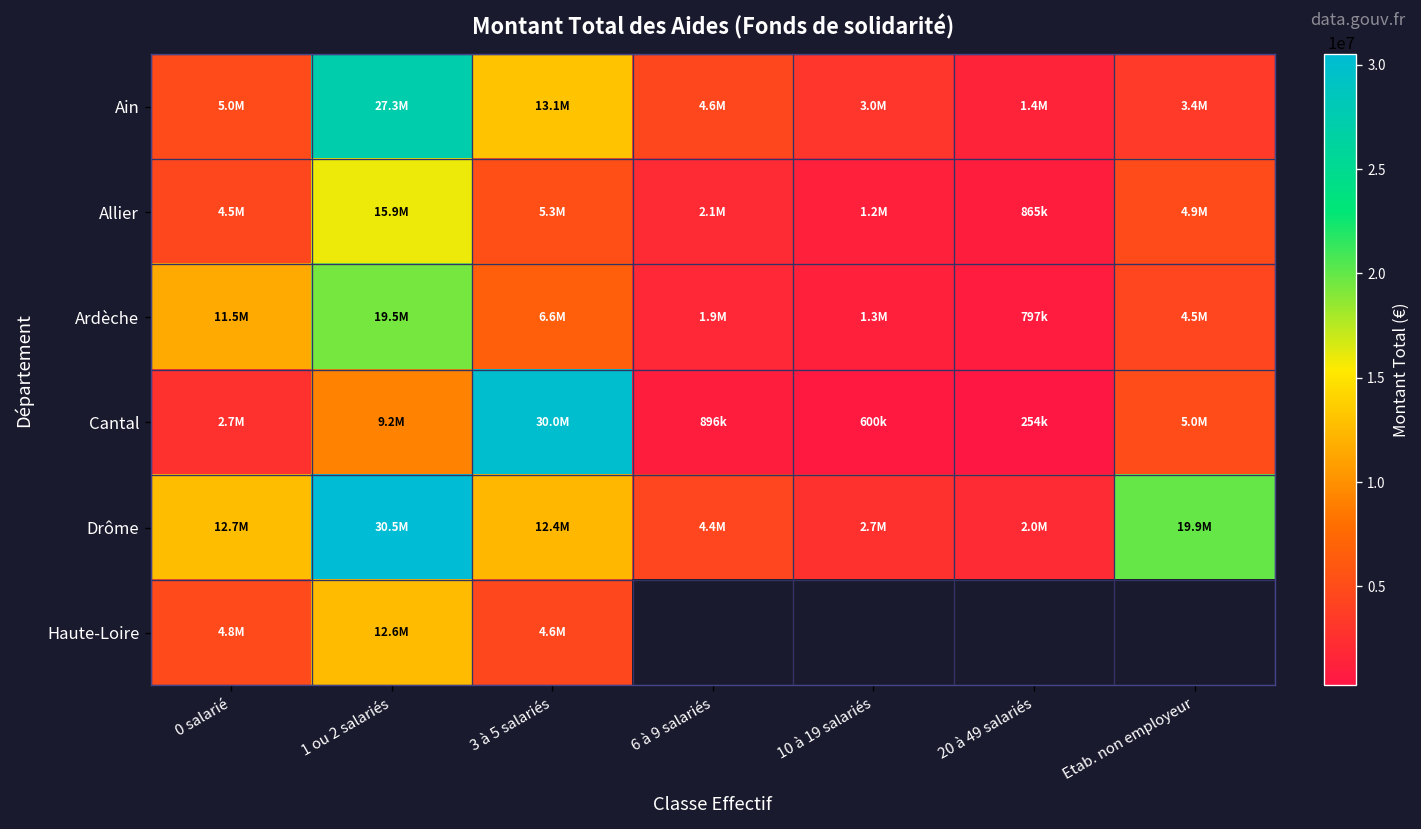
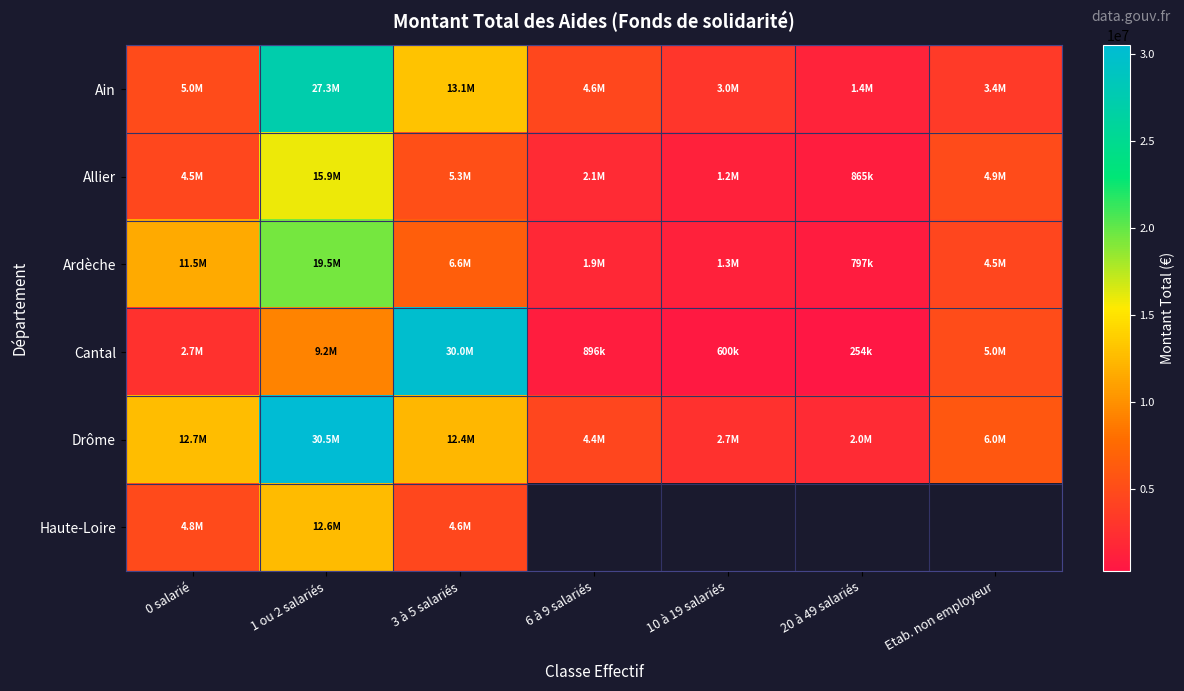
Drôme, Etab. non employeur: 19.9M -> 6.0M
